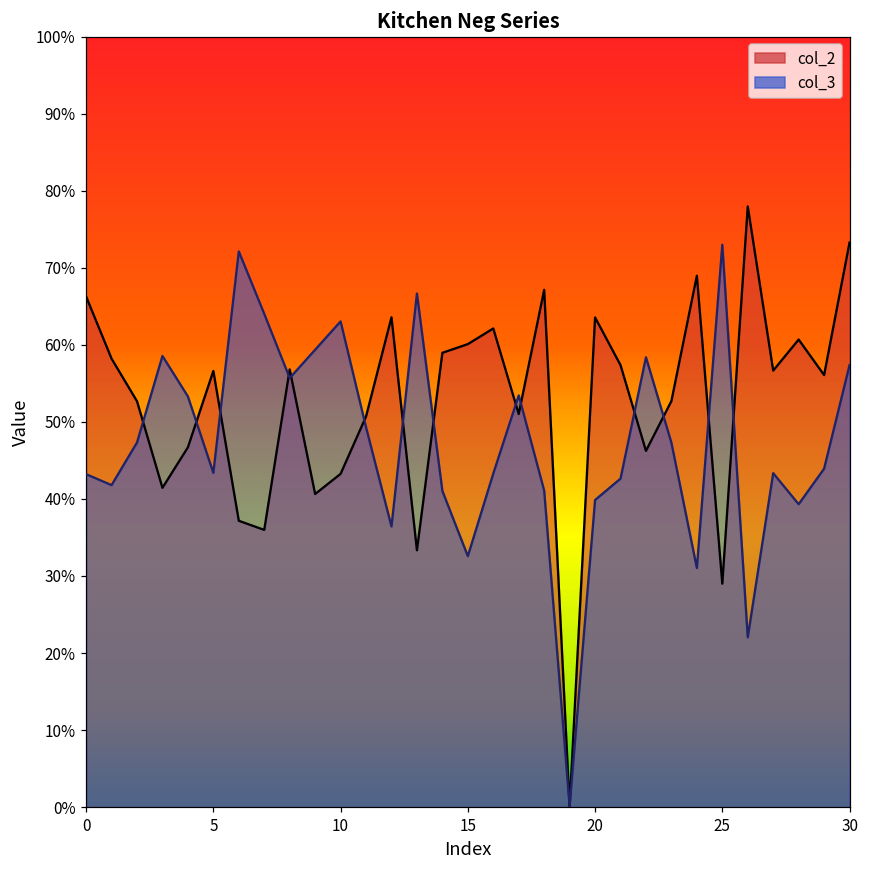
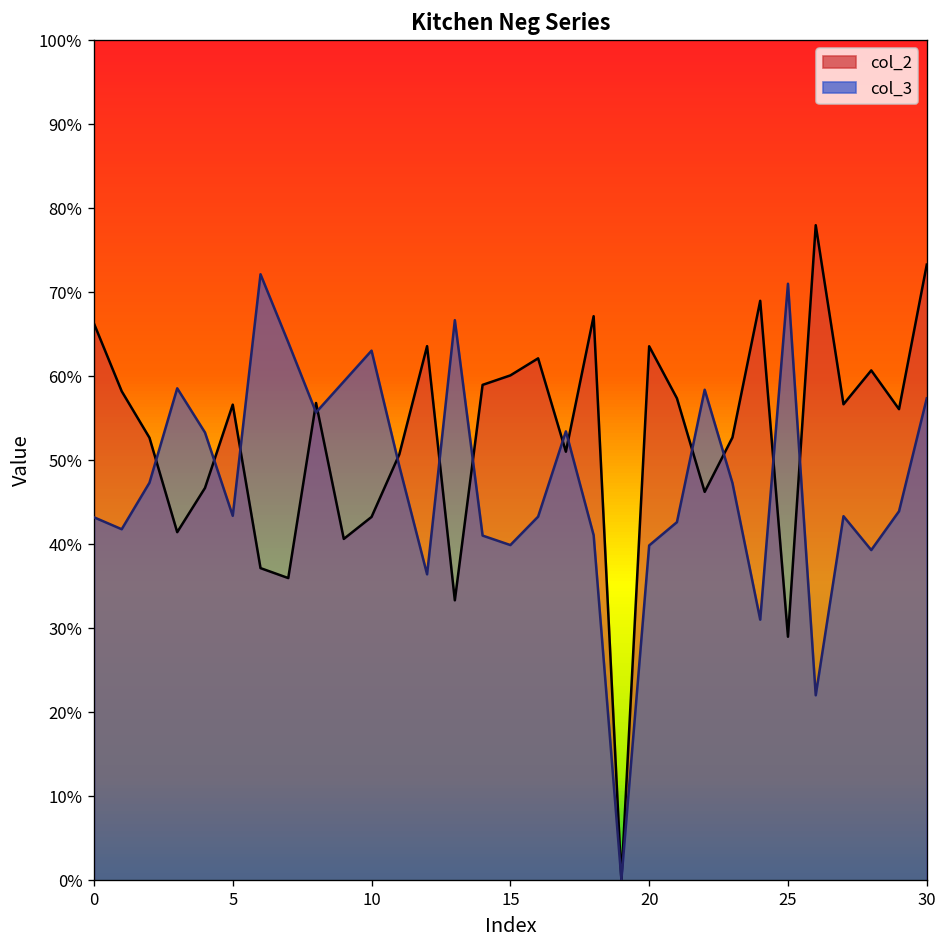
col_3, 15: 33% -> 40%
col_3, 25: 73% -> 71%
